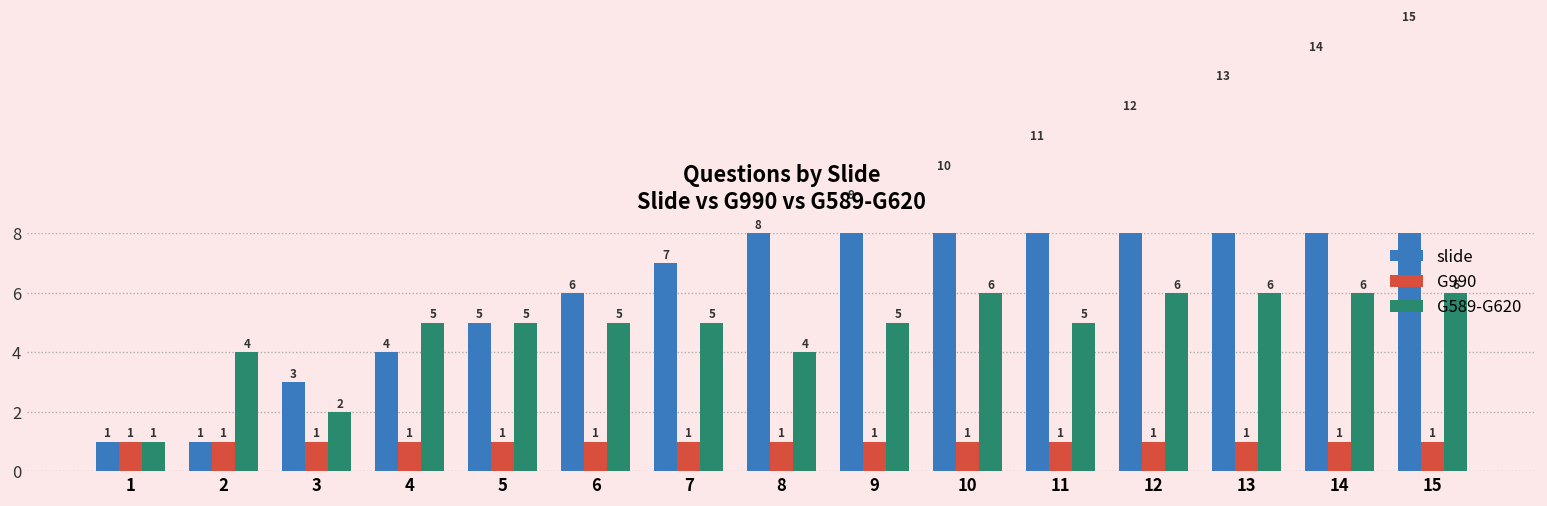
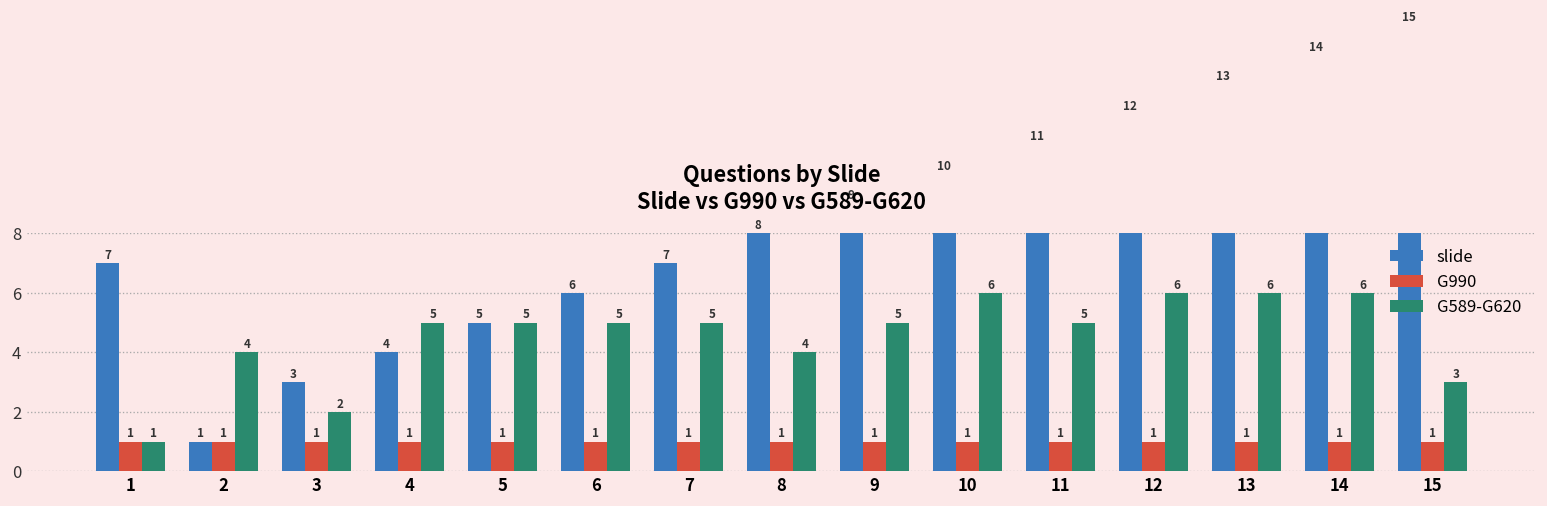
slide, 1: 1 -> 7
G589-G620, 15: 6 -> 3
